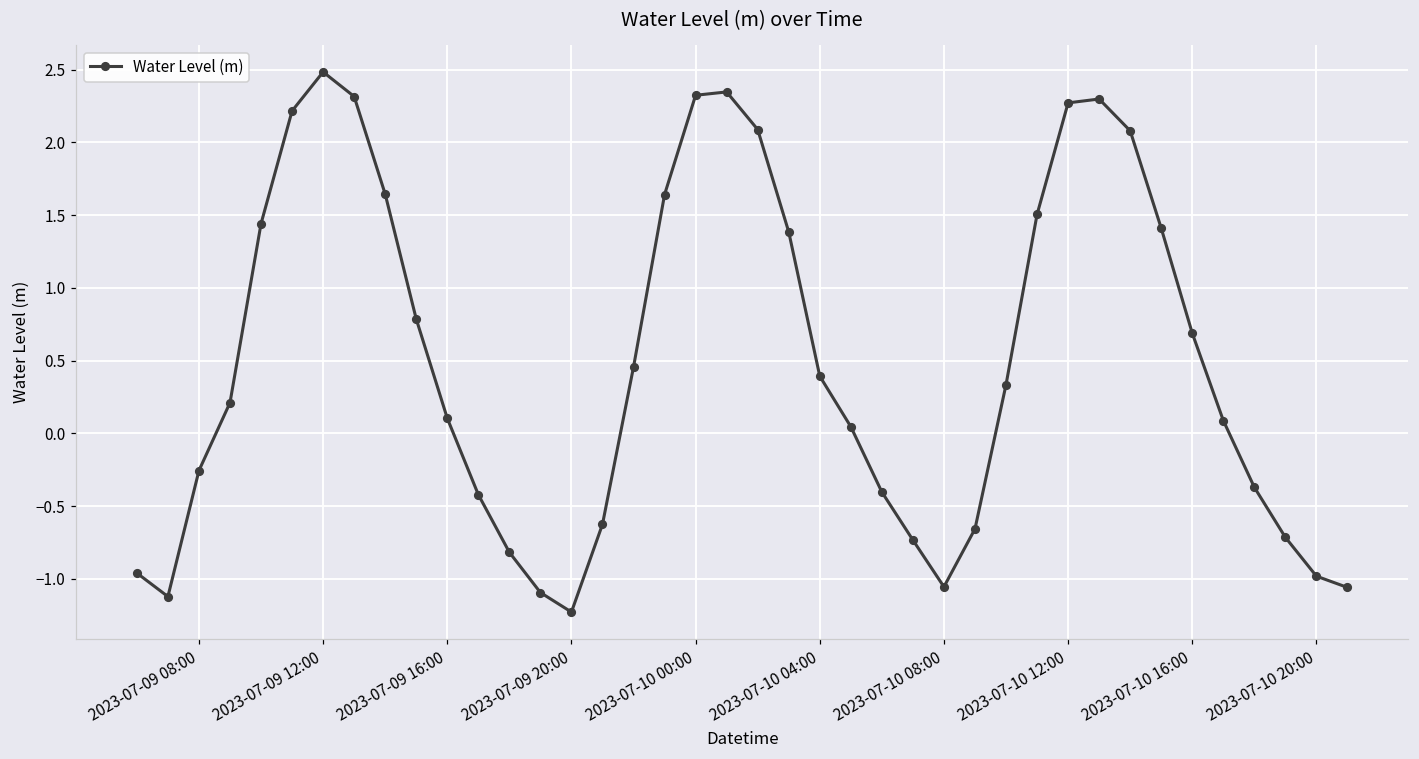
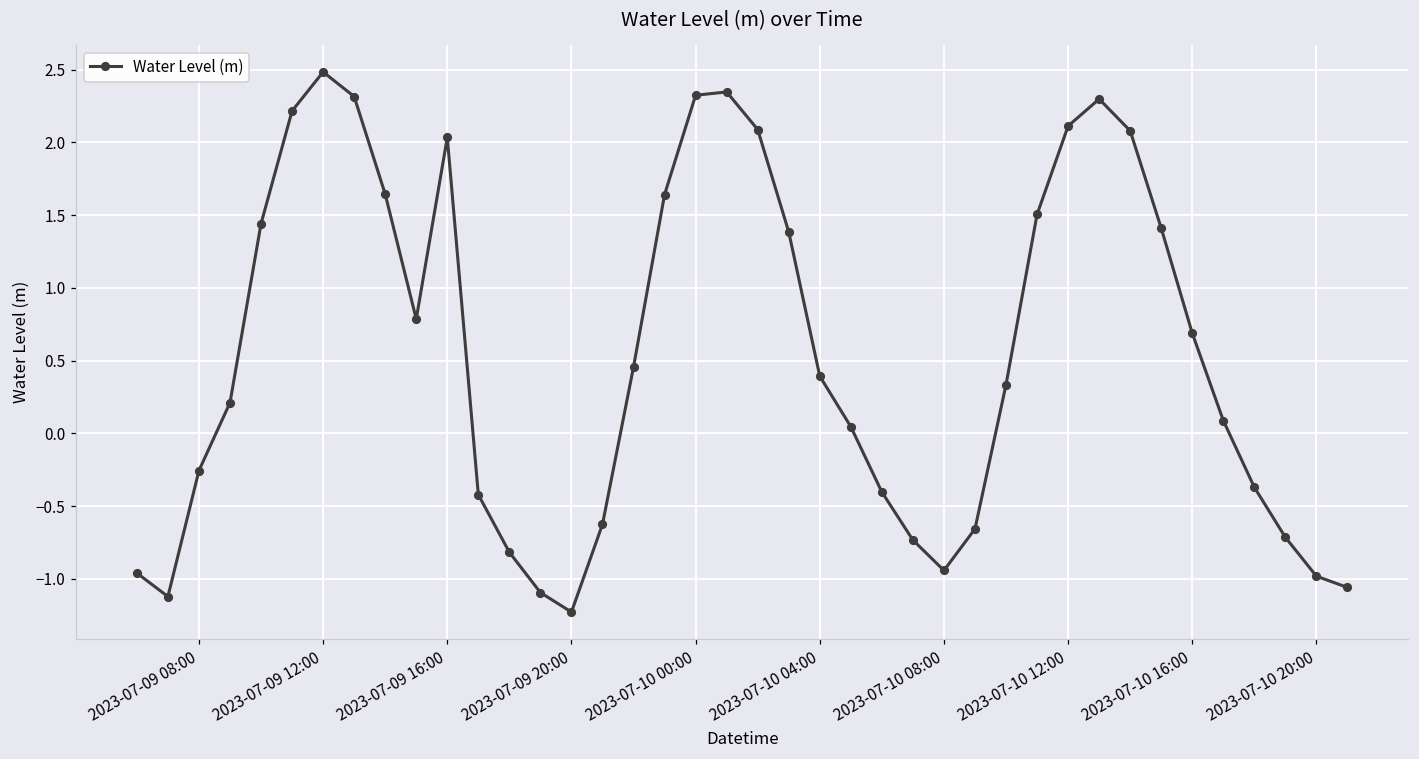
2023-07-09 16:00: 0.10 -> 2.03
2023-07-10 08:00: -1.06 -> -0.94
2023-07-10 12:00: 2.27 -> 2.11
